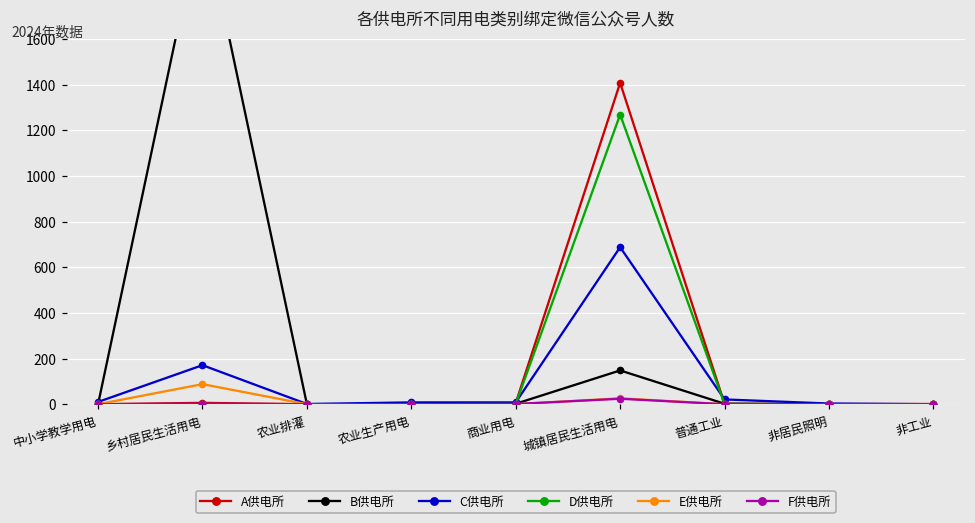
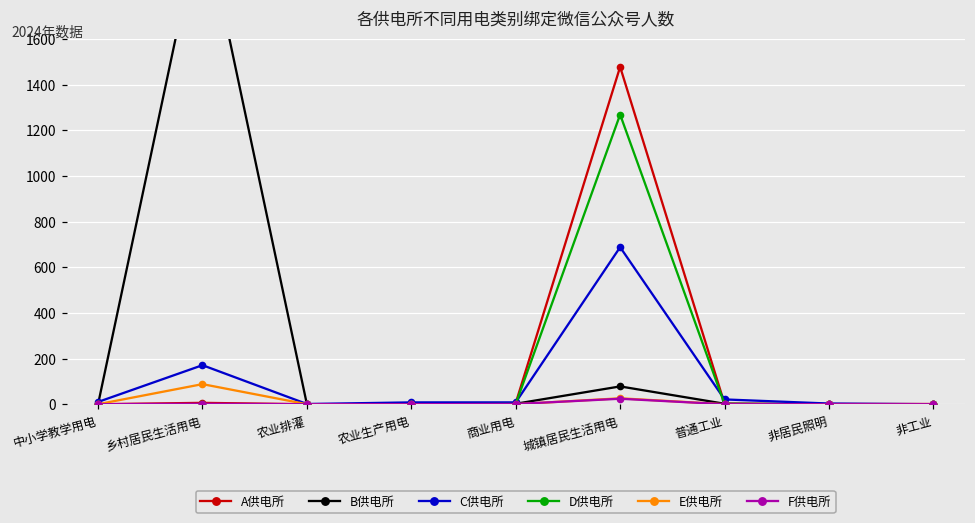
A供电所, 城镇居民生活用电: 1410 -> 1480
B供电所, 城镇居民生活用电: 150 -> 80
